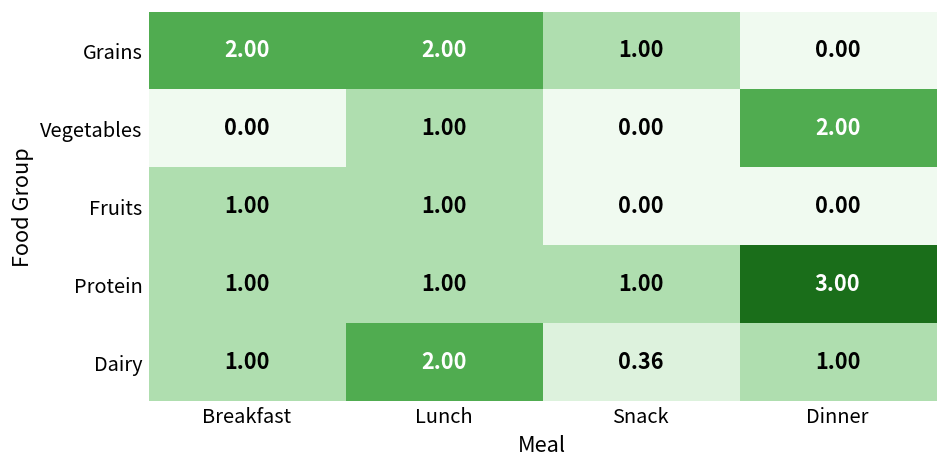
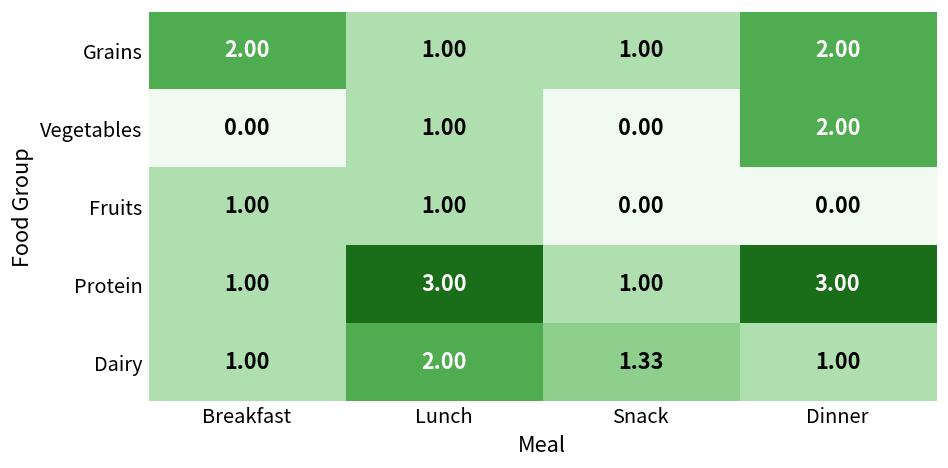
Grains, Lunch: 2.00 -> 1.00
Grains, Dinner: 0.00 -> 2.00
Protein, Lunch: 1.00 -> 3.00
Dairy, Snack: 0.36 -> 1.33
